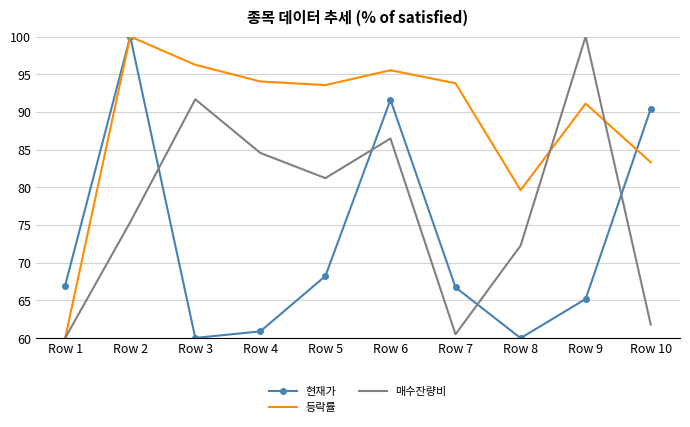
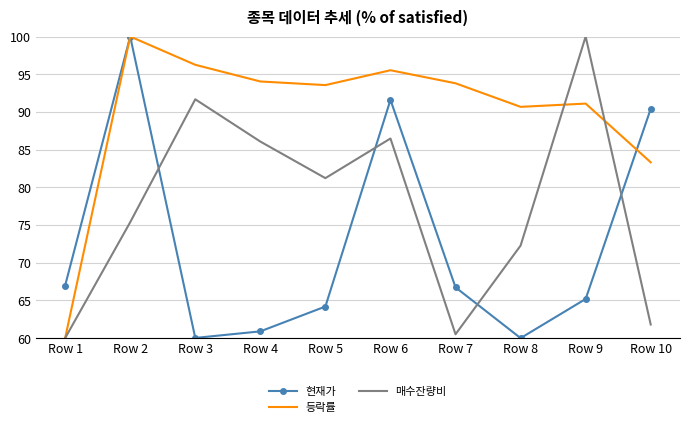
매수잔량비, Row 4: 85 -> 86
현재가, Row 5: 68 -> 64
등락률, Row 8: 80 -> 91
